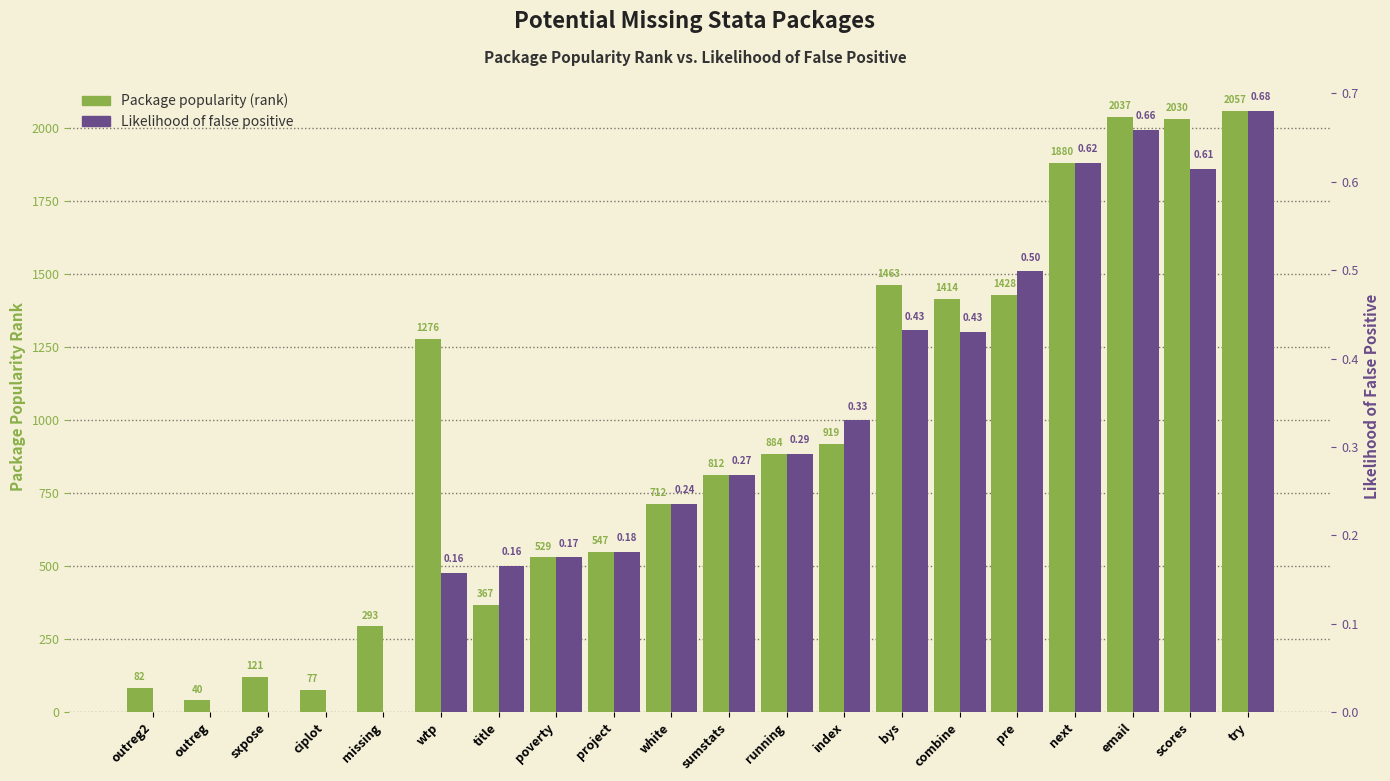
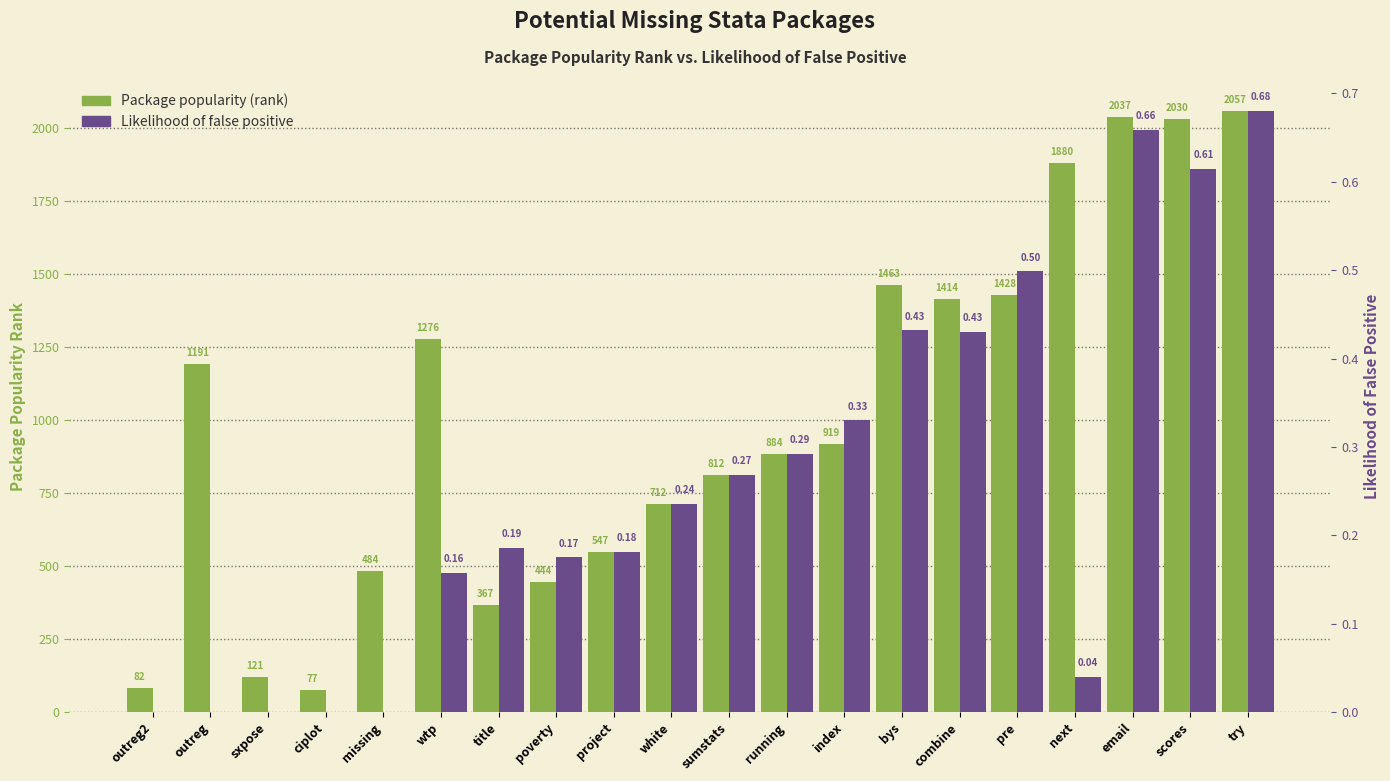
Package popularity (rank), outreg: 40 -> 1191
Package popularity (rank), missing: 293 -> 484
Package popularity (rank), poverty: 529 -> 444
Likelihood of false positive, title: 0.16 -> 0.19
Likelihood of false positive, next: 0.62 -> 0.04
